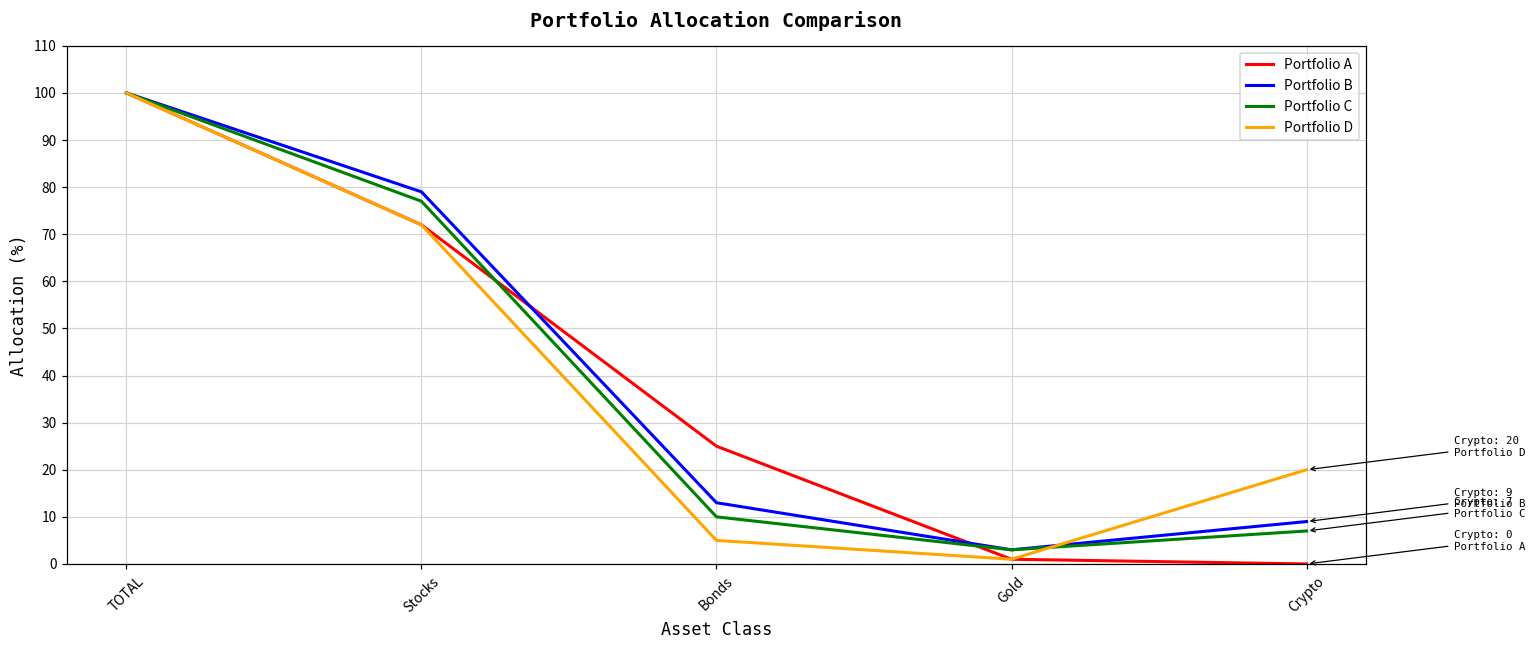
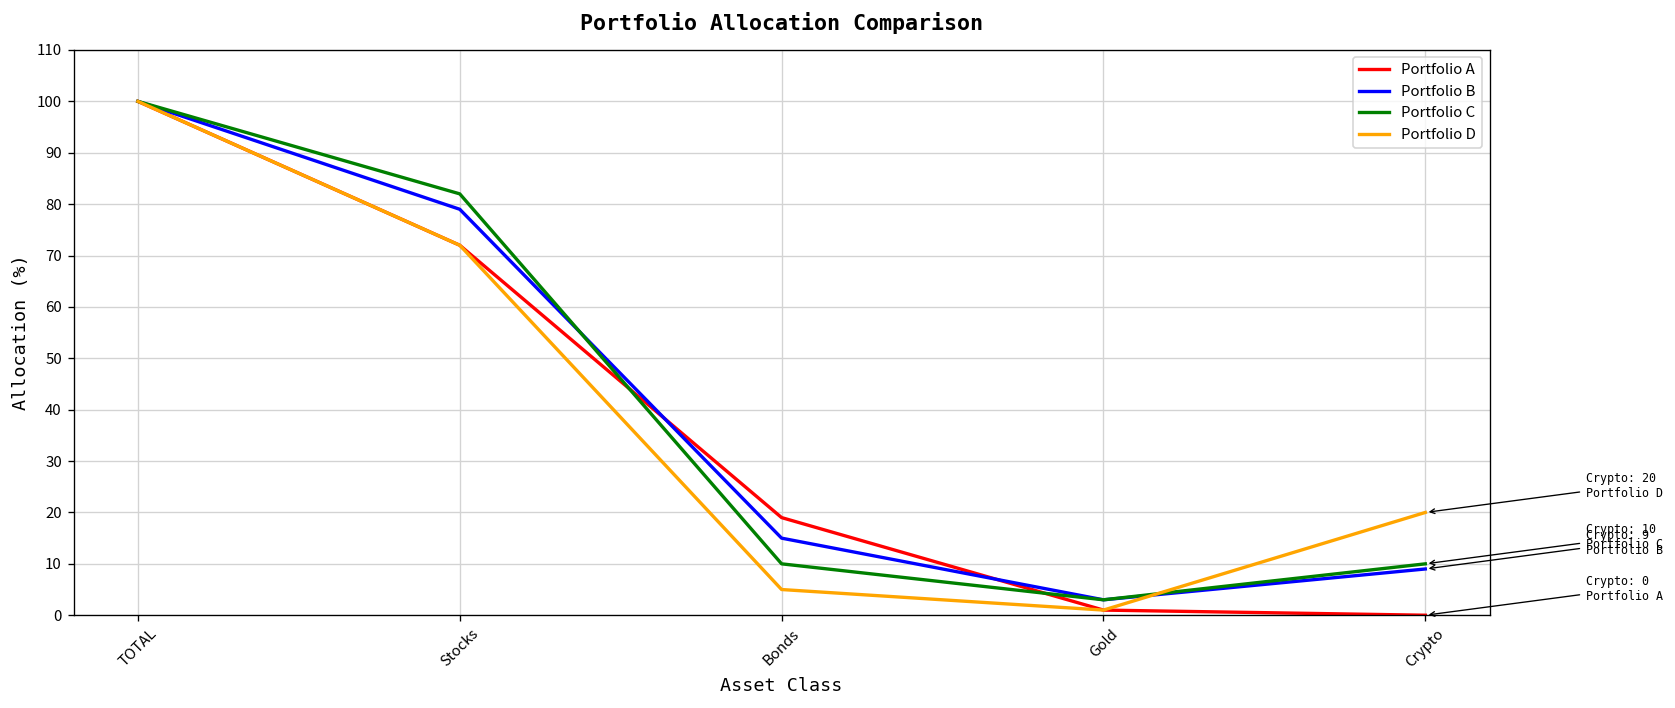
Portfolio C, Stocks: 77 -> 82
Portfolio A, Bonds: 25 -> 19
Portfolio B, Bonds: 13 -> 15
Portfolio C, Crypto: 7 -> 10
